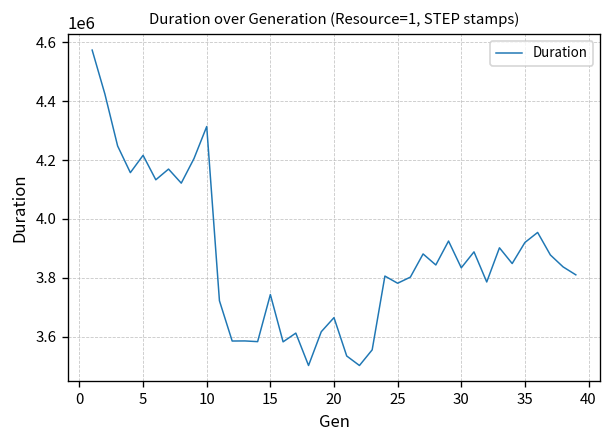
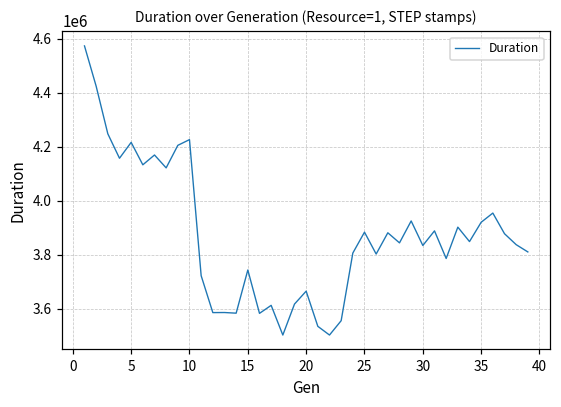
10: 4310000 -> 4230000
25: 3780000 -> 3880000
